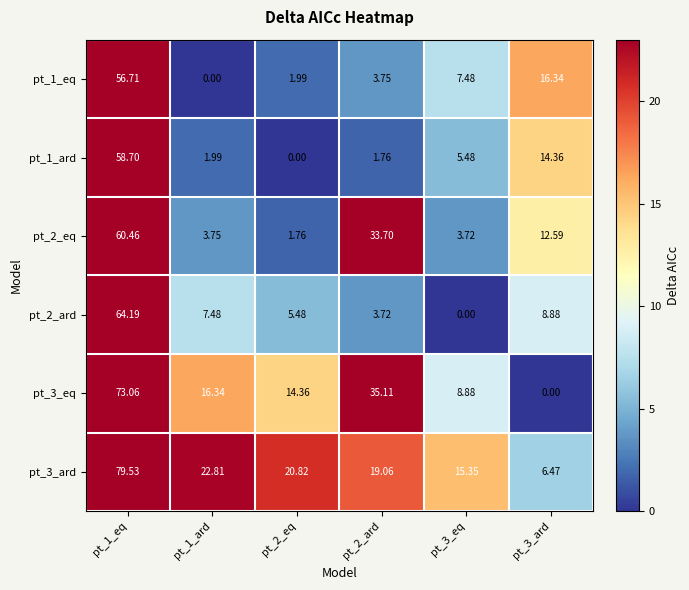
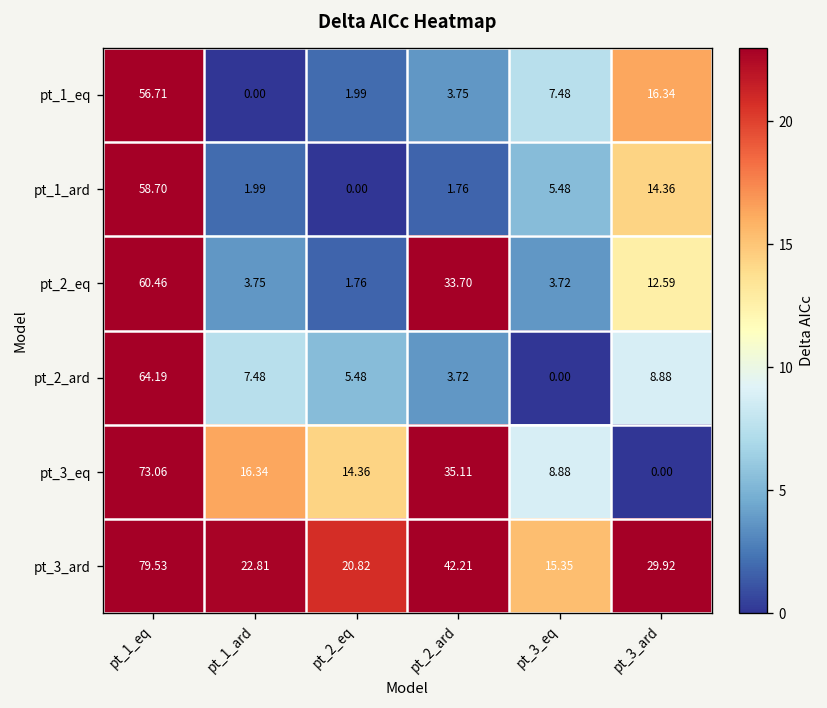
pt_3_ard, pt_2_ard: 19.06 -> 42.21
pt_3_ard, pt_3_ard: 6.47 -> 29.92
